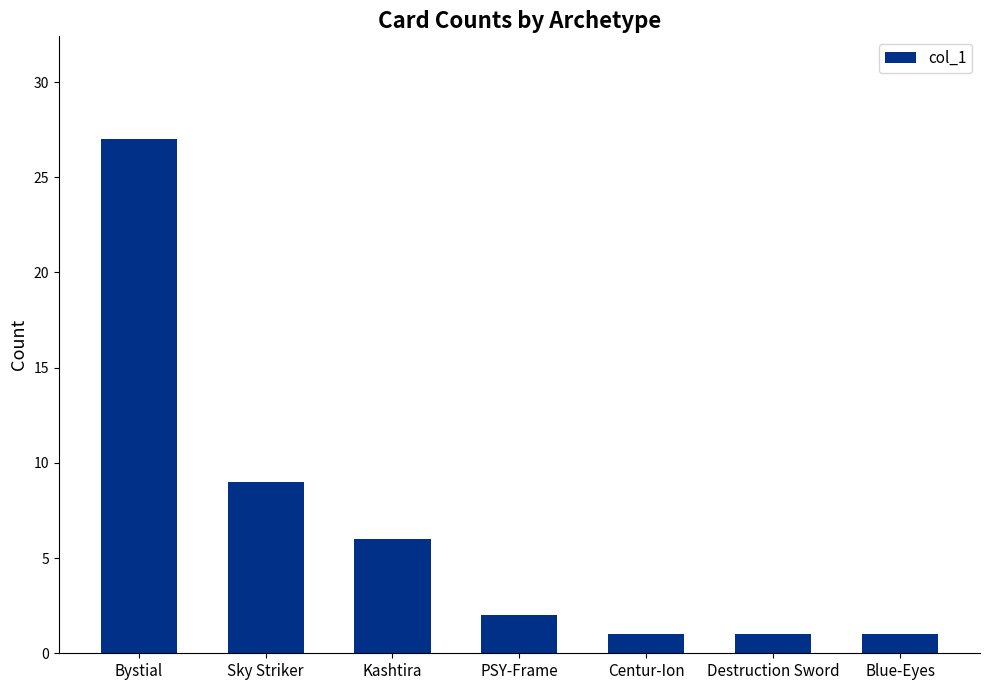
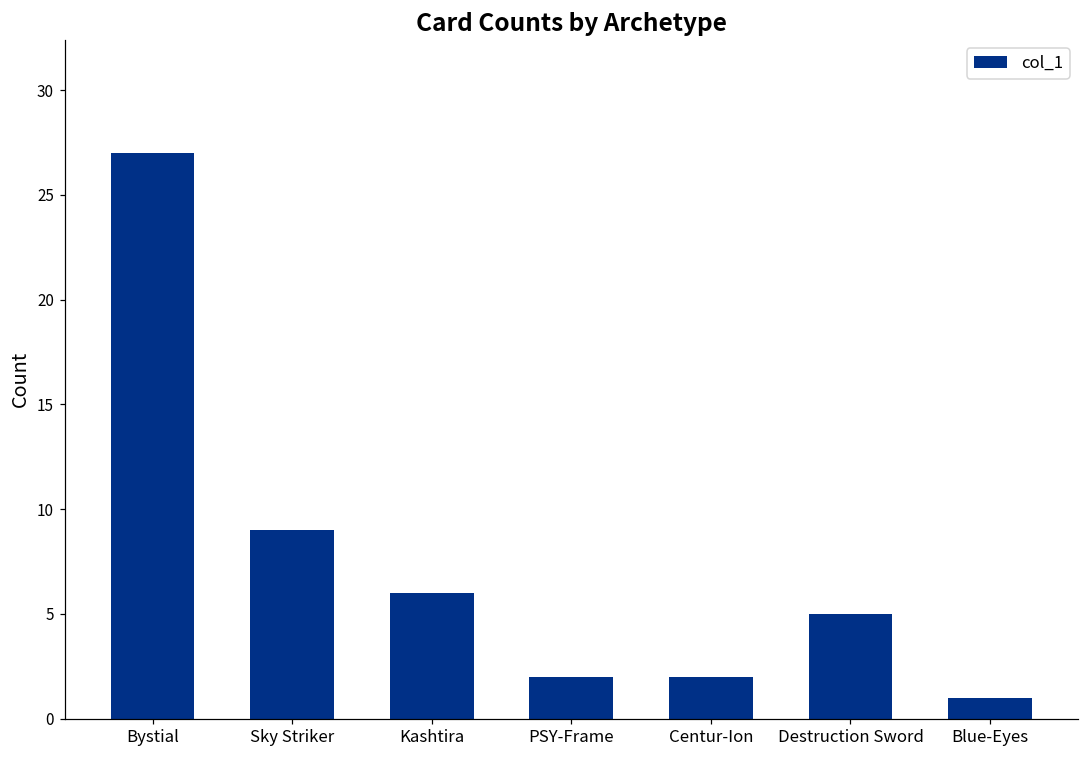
Centur-Ion: 1 -> 2
Destruction Sword: 1 -> 5
